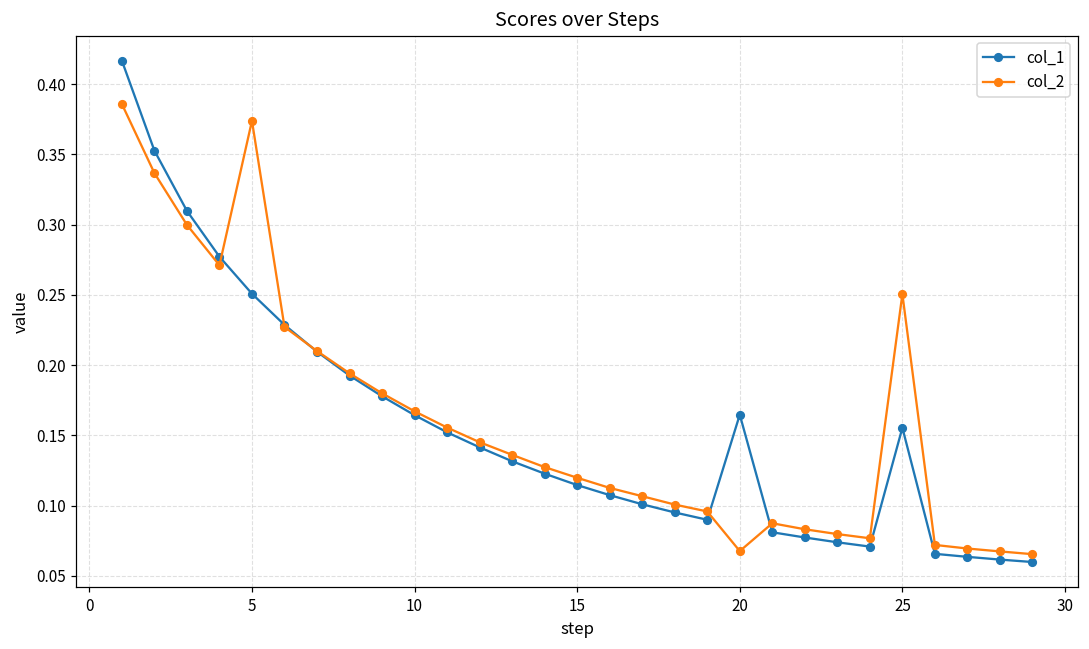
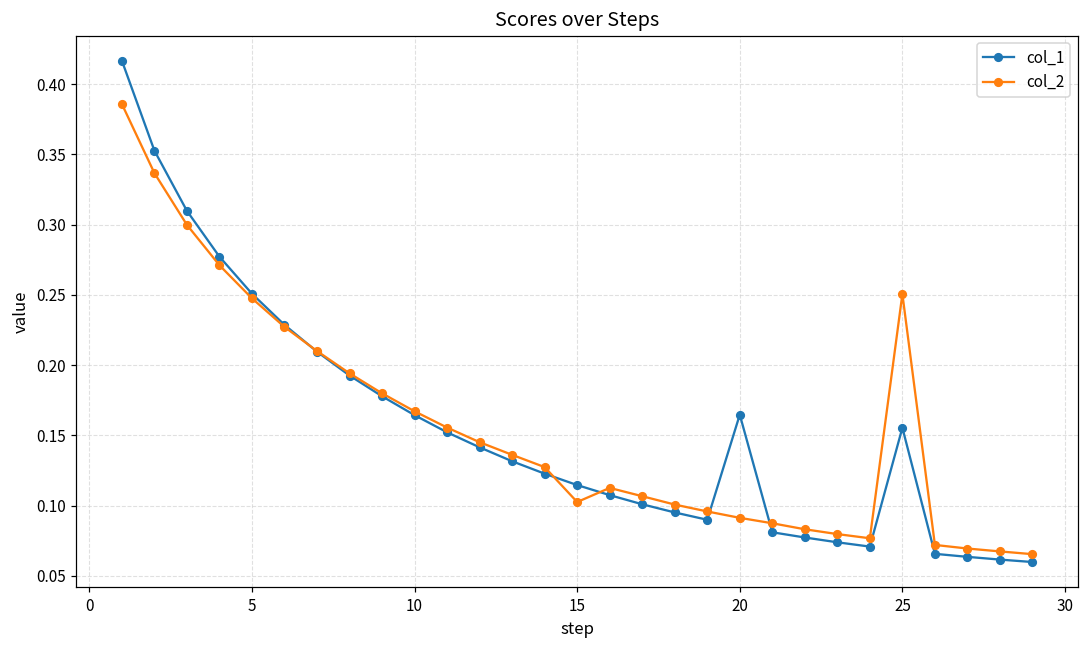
col_2, 5: 0.374 -> 0.248
col_2, 15: 0.120 -> 0.103
col_2, 20: 0.068 -> 0.091
